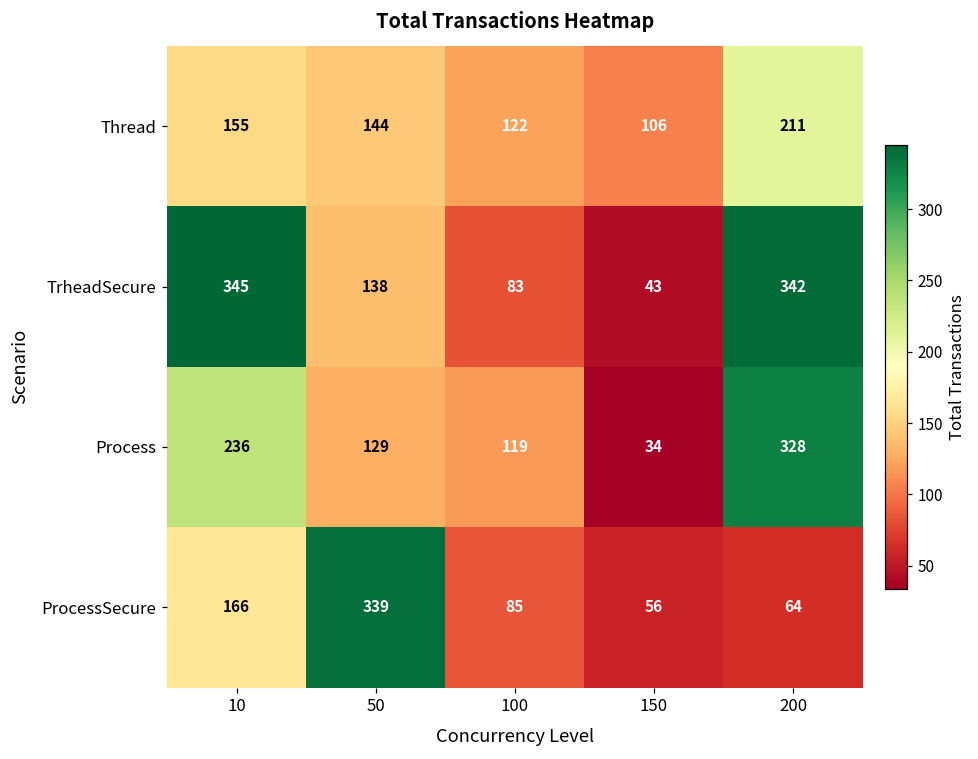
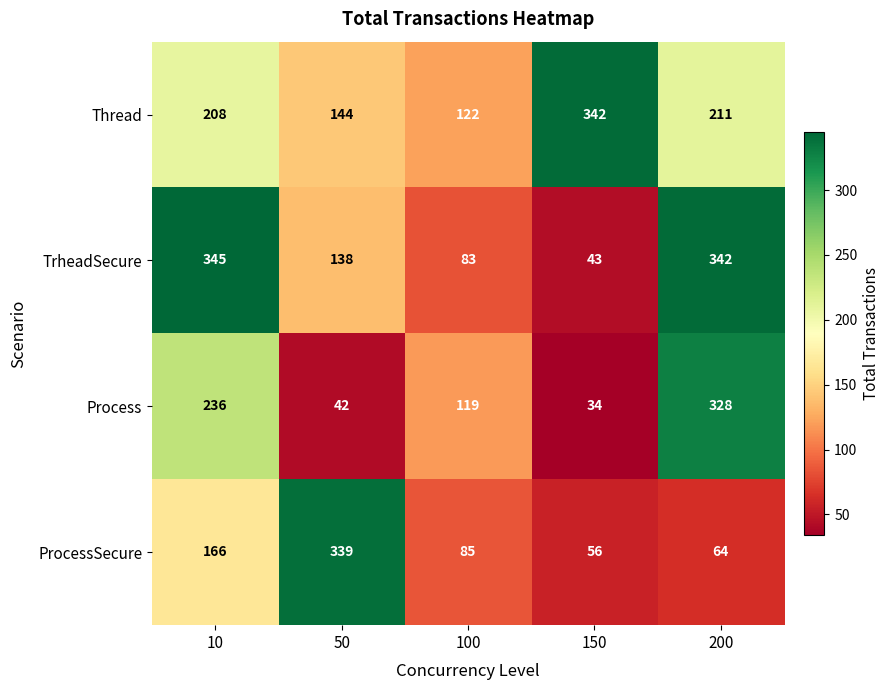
Thread, 10: 155 -> 208
Thread, 150: 106 -> 342
Process, 50: 129 -> 42
